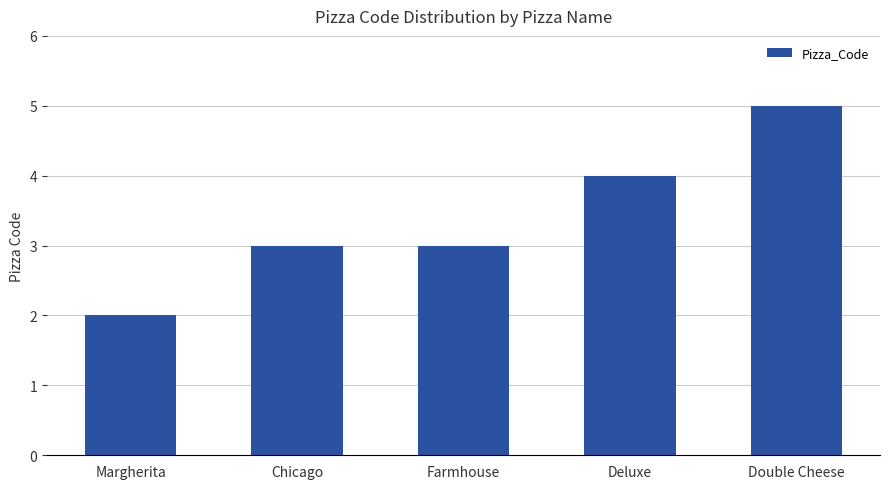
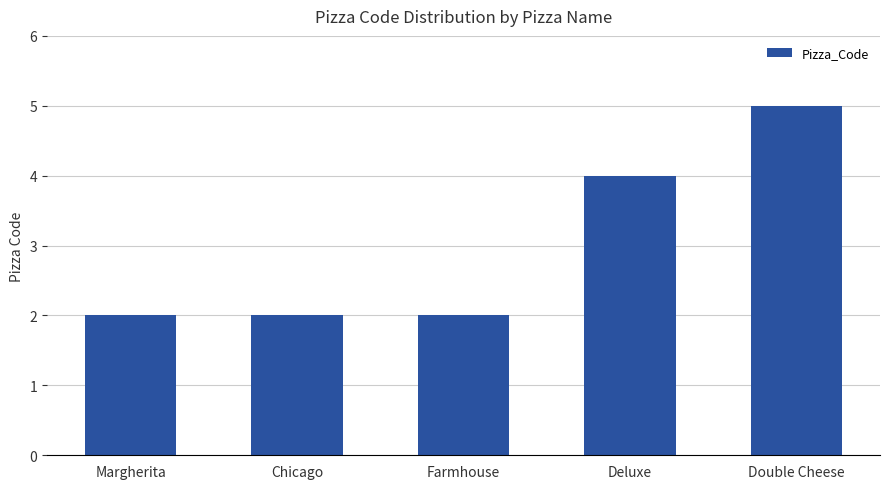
Chicago: 3 -> 2
Farmhouse: 3 -> 2
